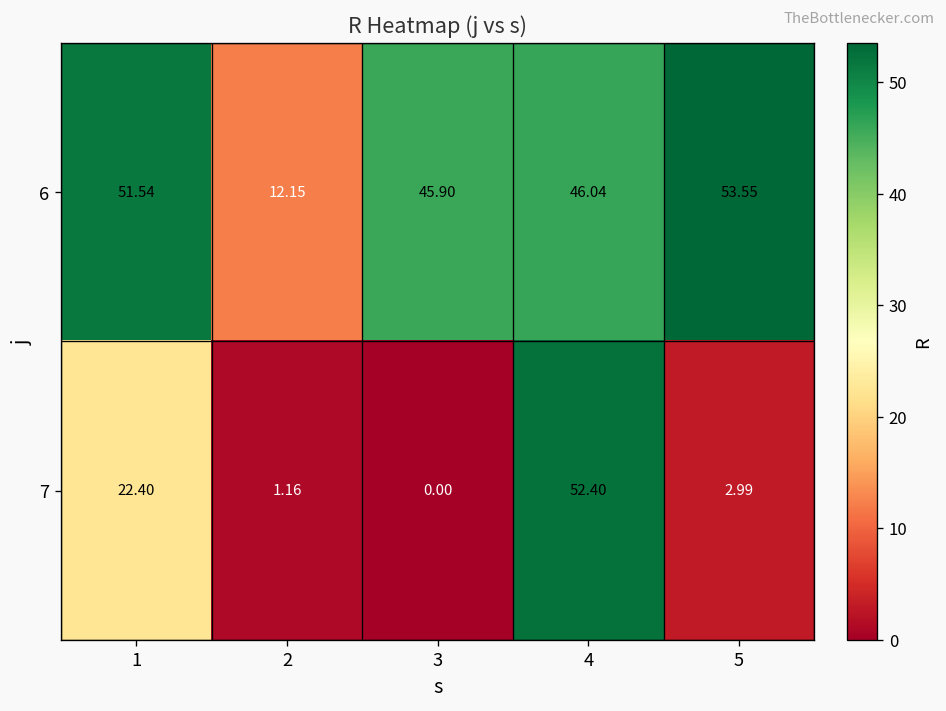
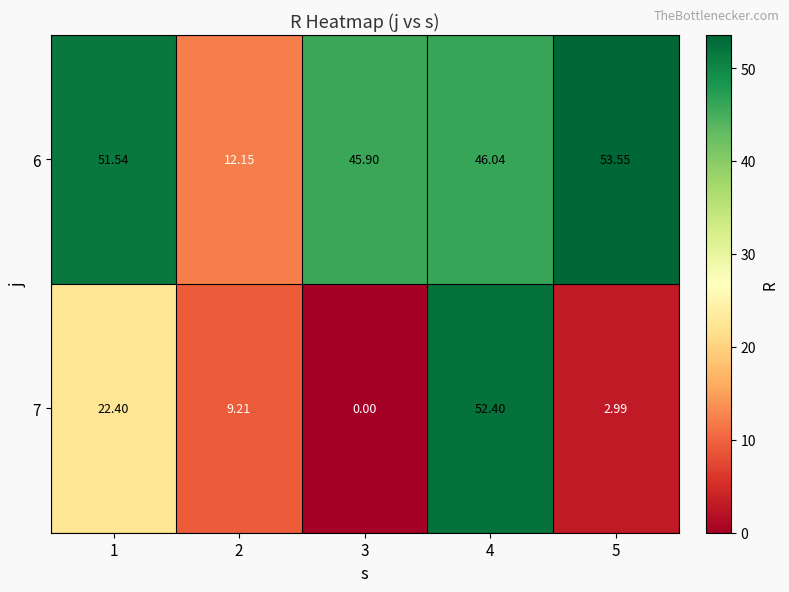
7, 2: 1.16 -> 9.21
